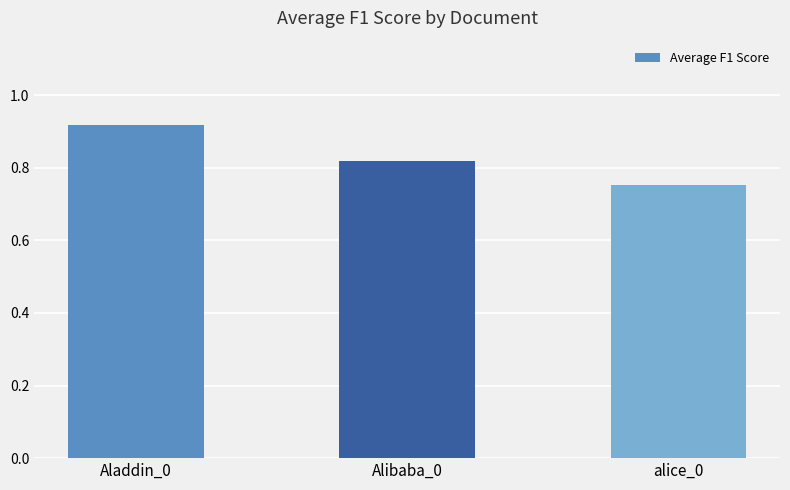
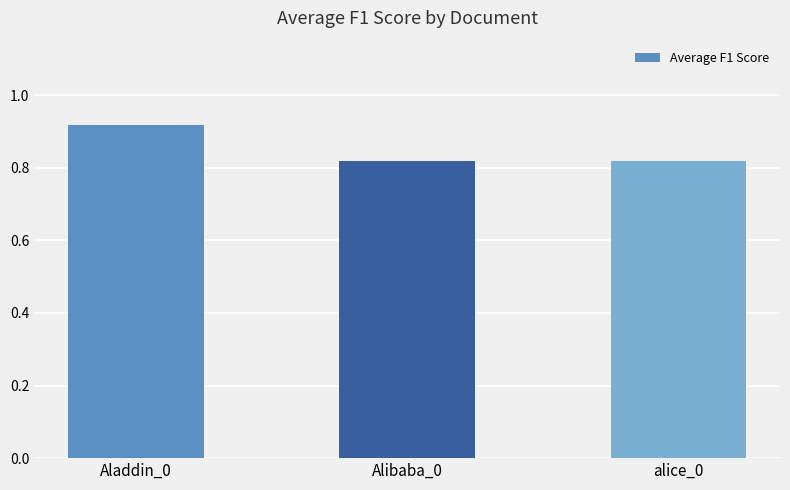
alice_0: 0.75 -> 0.82
